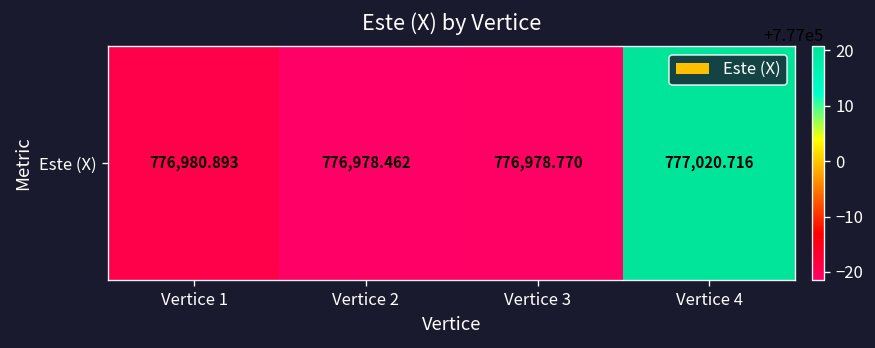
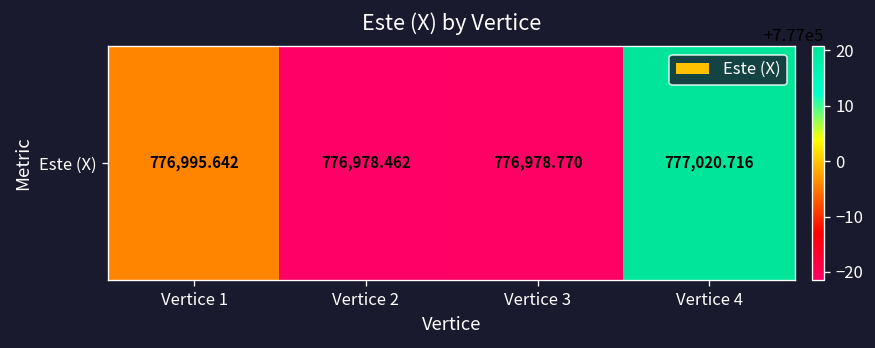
Este (X), Vertice 1: 776,980.893 -> 776,995.642
